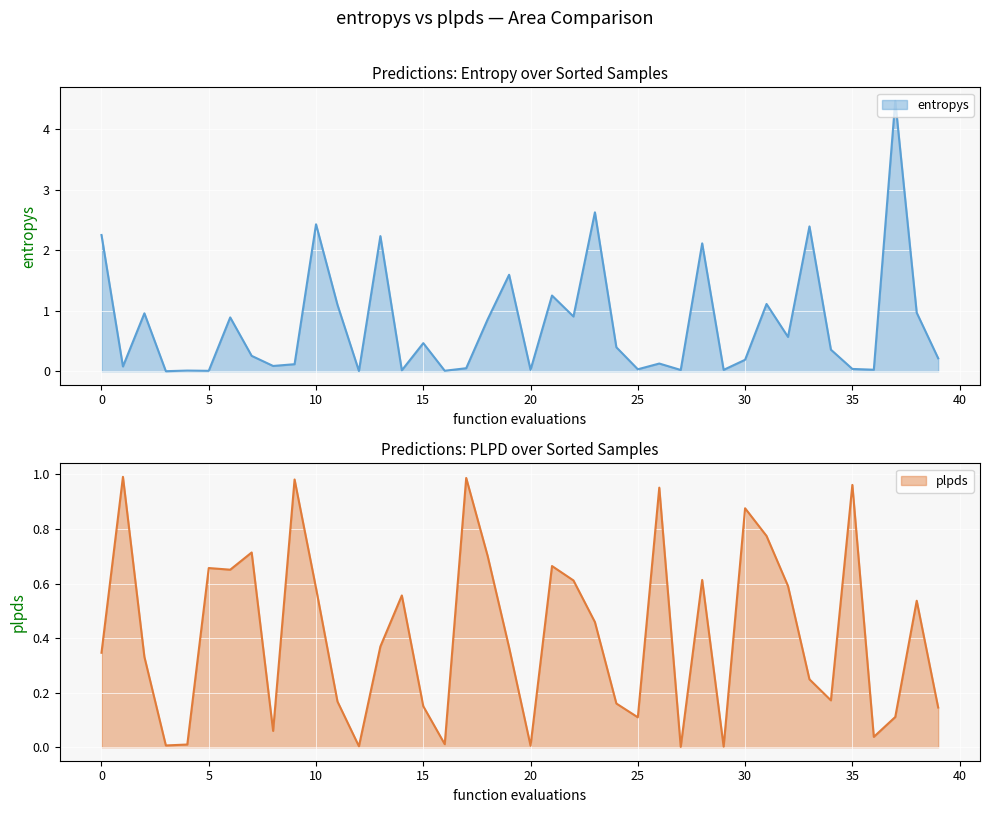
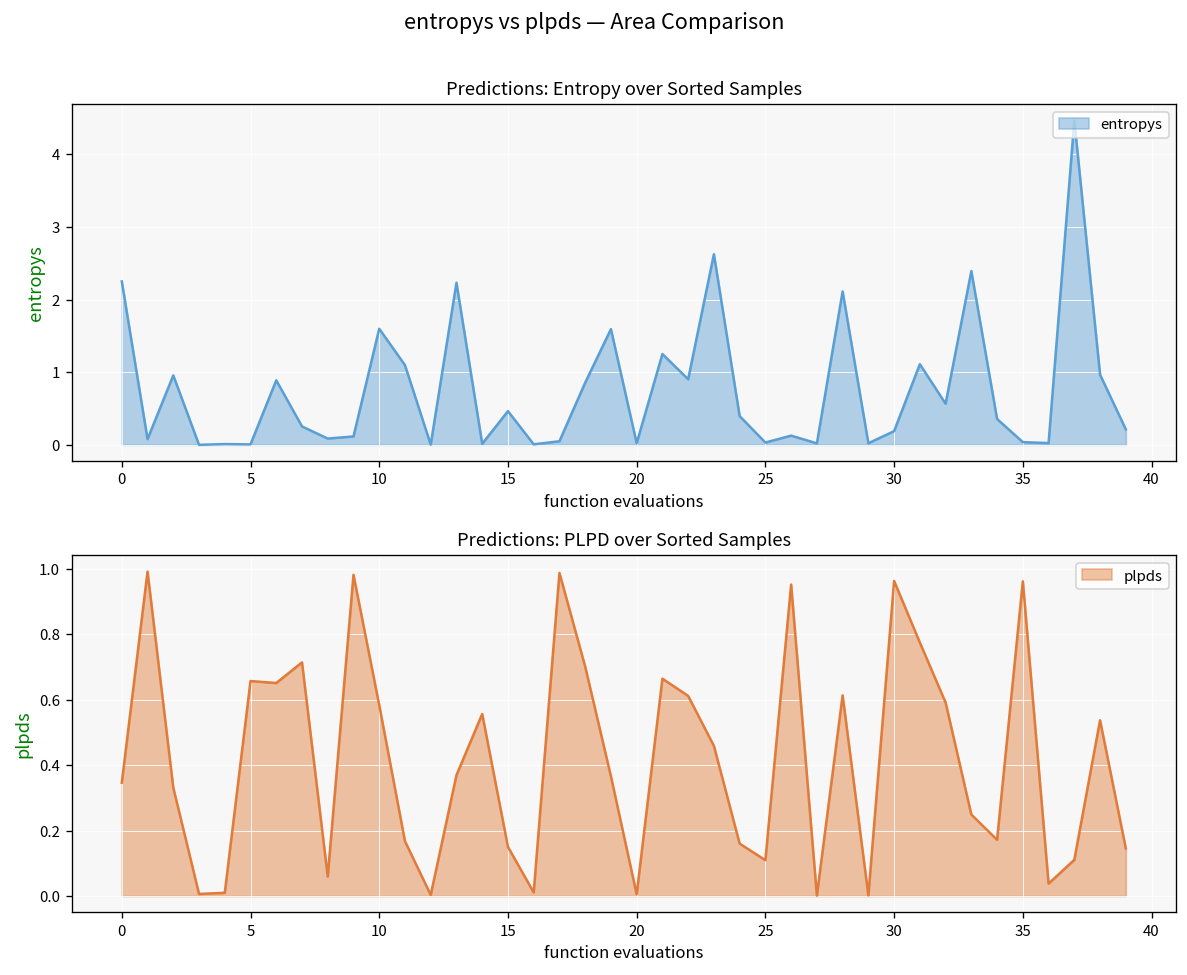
Predictions: Entropy over Sorted Samples, 10: 2.4 -> 1.6
Predictions: PLPD over Sorted Samples, 30: 0.88 -> 0.96
